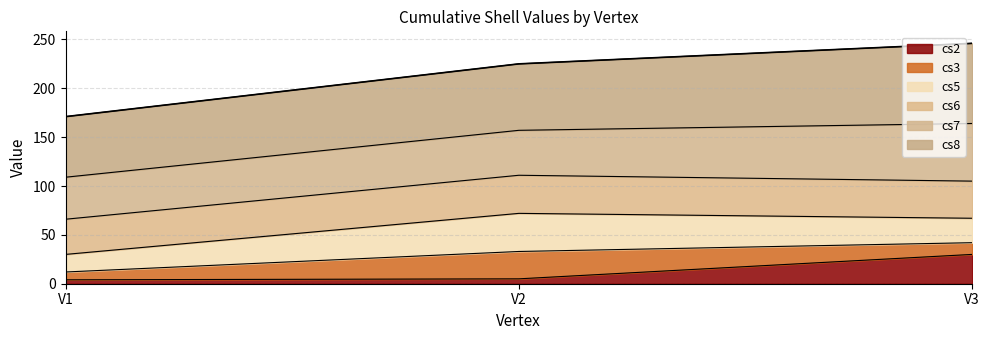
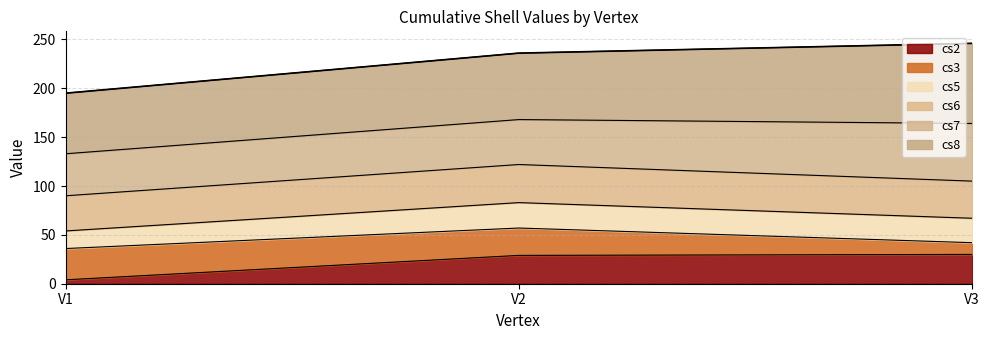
cs3, V1: 10 -> 30
cs2, V2: 10 -> 30
cs5, V2: 40 -> 30
